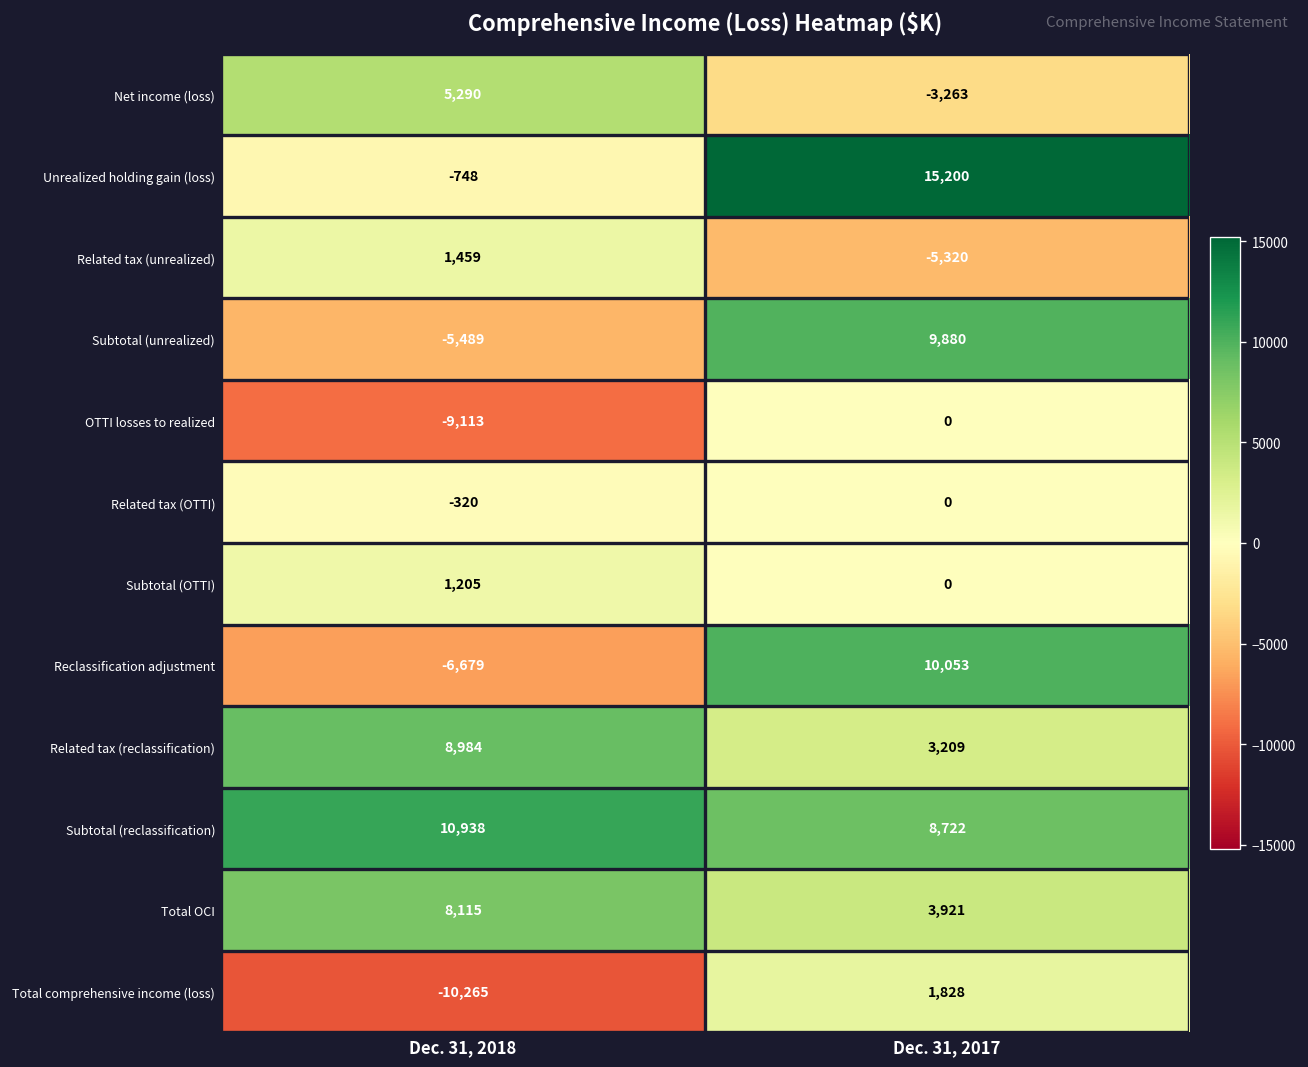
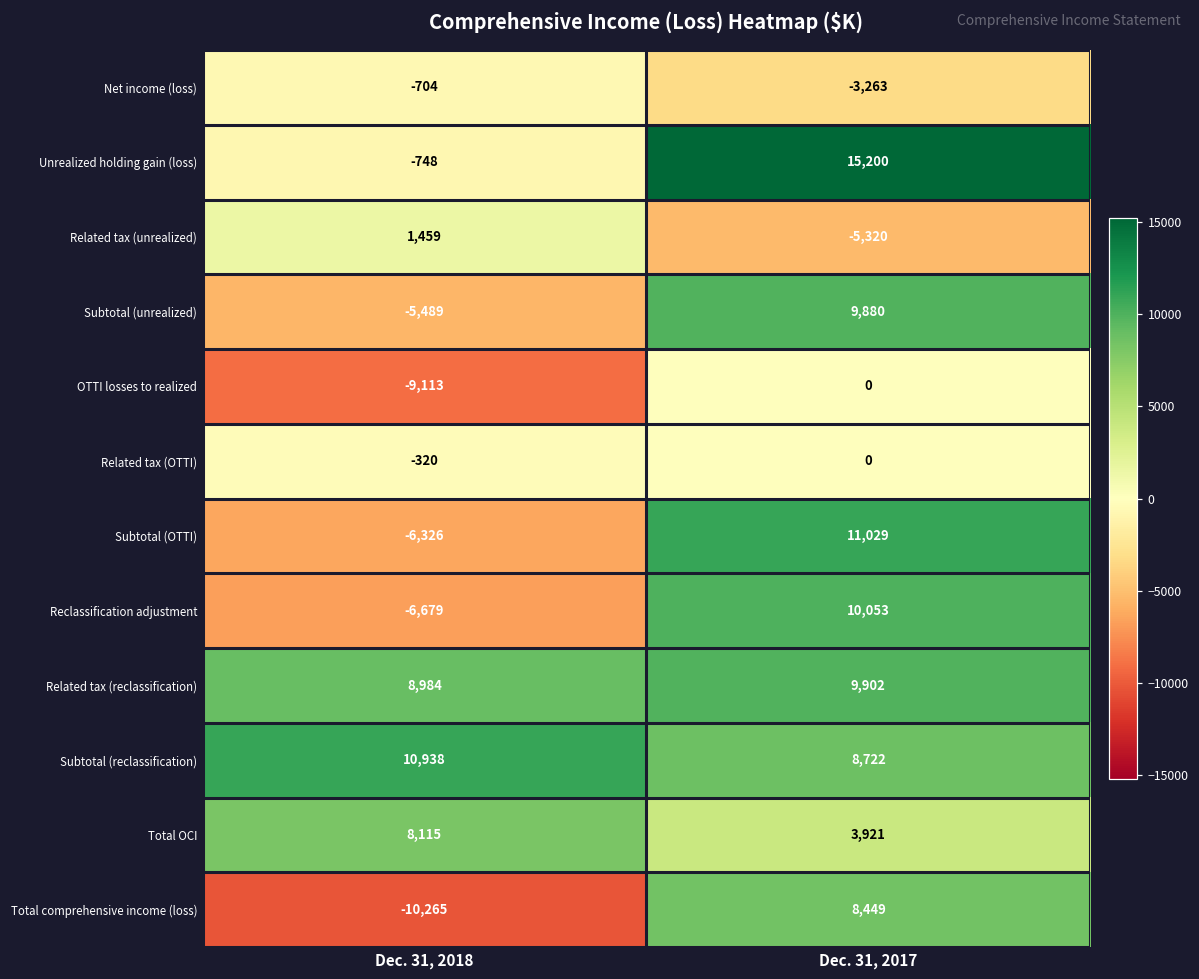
Net income (loss), Dec. 31, 2018: 5,290 -> -704
Subtotal (OTTI), Dec. 31, 2018: 1,205 -> -6,326
Subtotal (OTTI), Dec. 31, 2017: 0 -> 11,029
Related tax (reclassification), Dec. 31, 2017: 3,209 -> 9,902
Total comprehensive income (loss), Dec. 31, 2017: 1,828 -> 8,449
